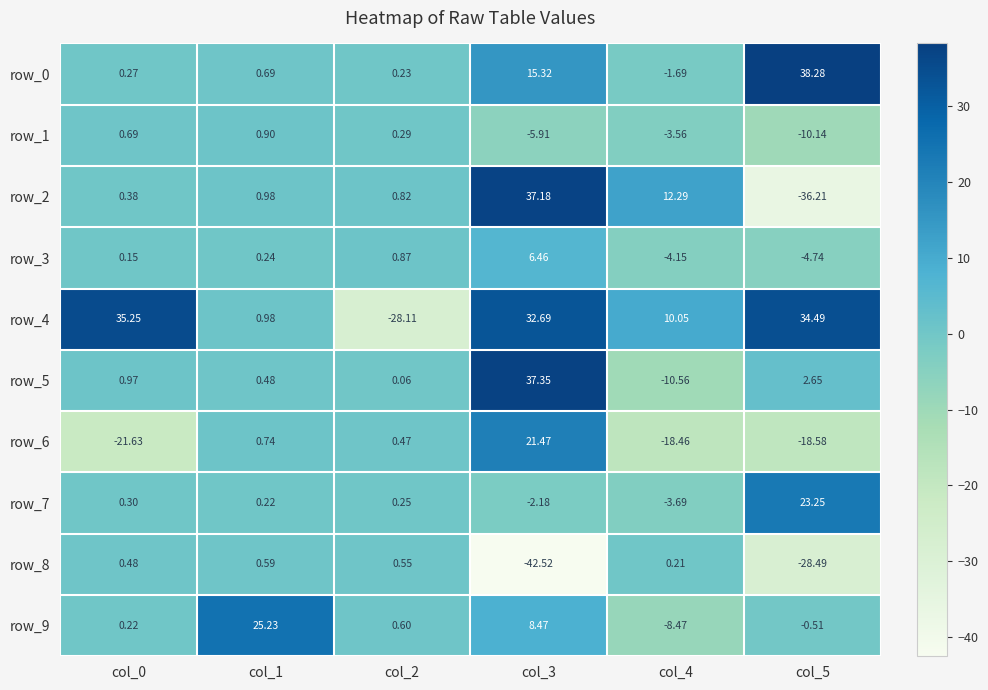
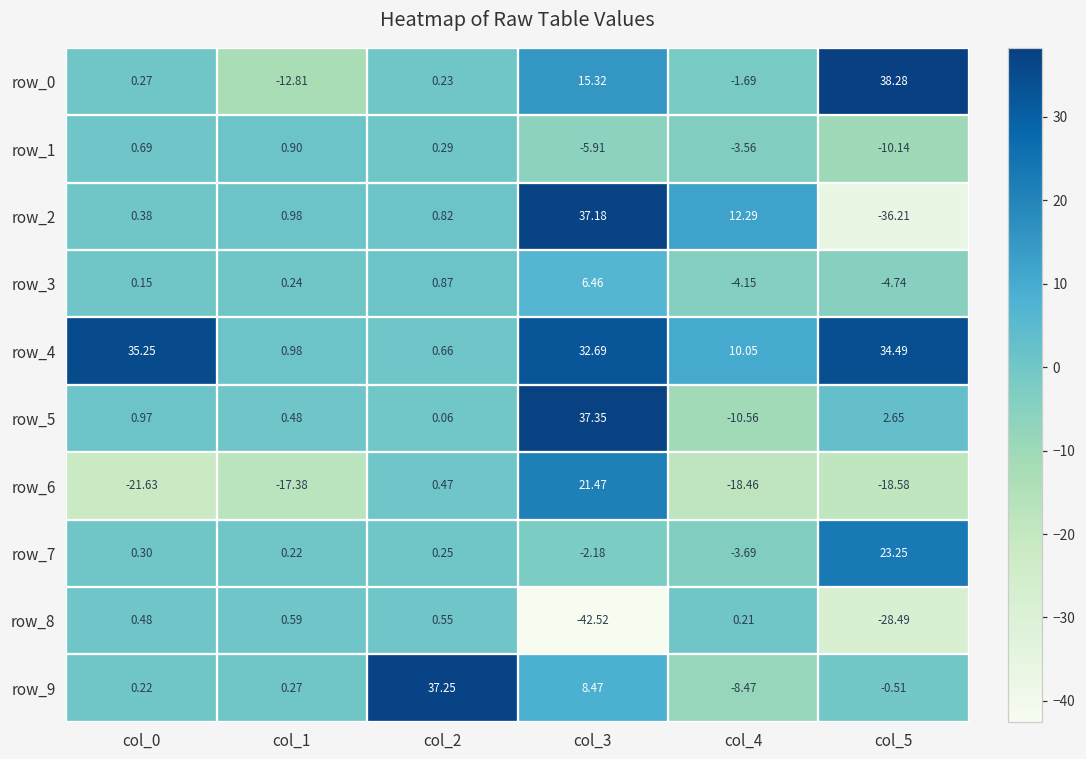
row_0, col_1: 0.69 -> -12.81
row_4, col_2: -28.11 -> 0.66
row_6, col_1: 0.74 -> -17.38
row_9, col_1: 25.23 -> 0.27
row_9, col_2: 0.60 -> 37.25
